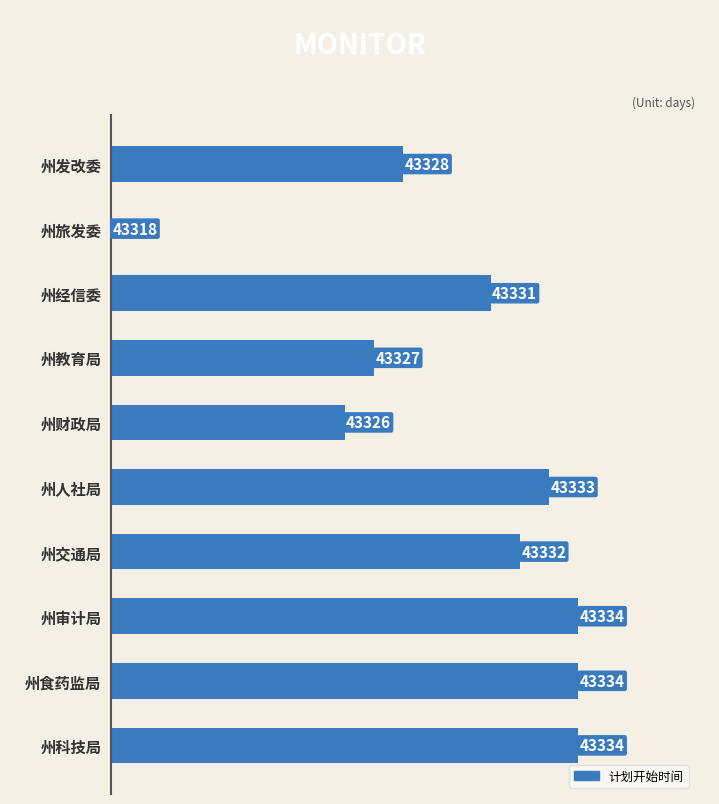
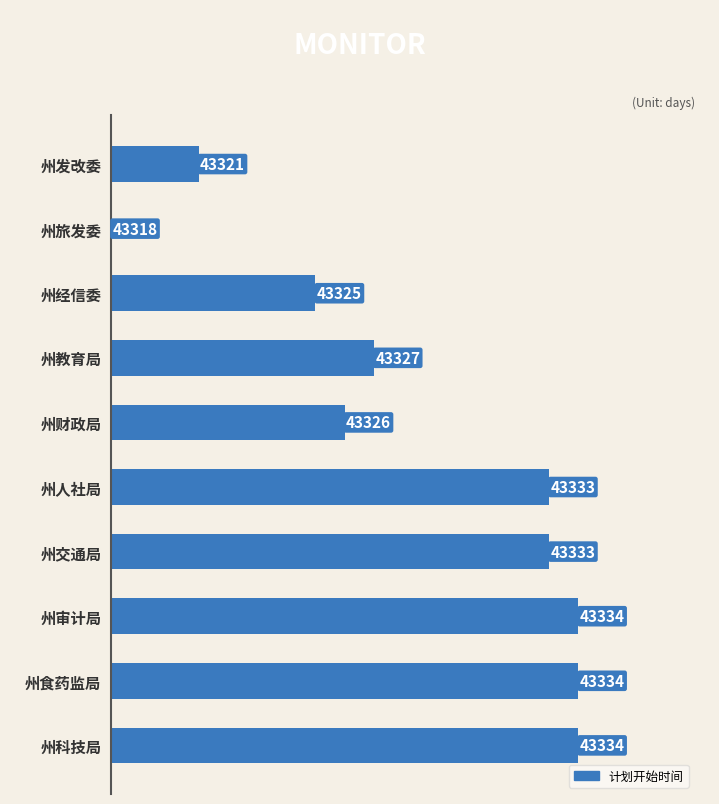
州发改委: 43328 -> 43321
州经信委: 43331 -> 43325
州交通局: 43332 -> 43333
